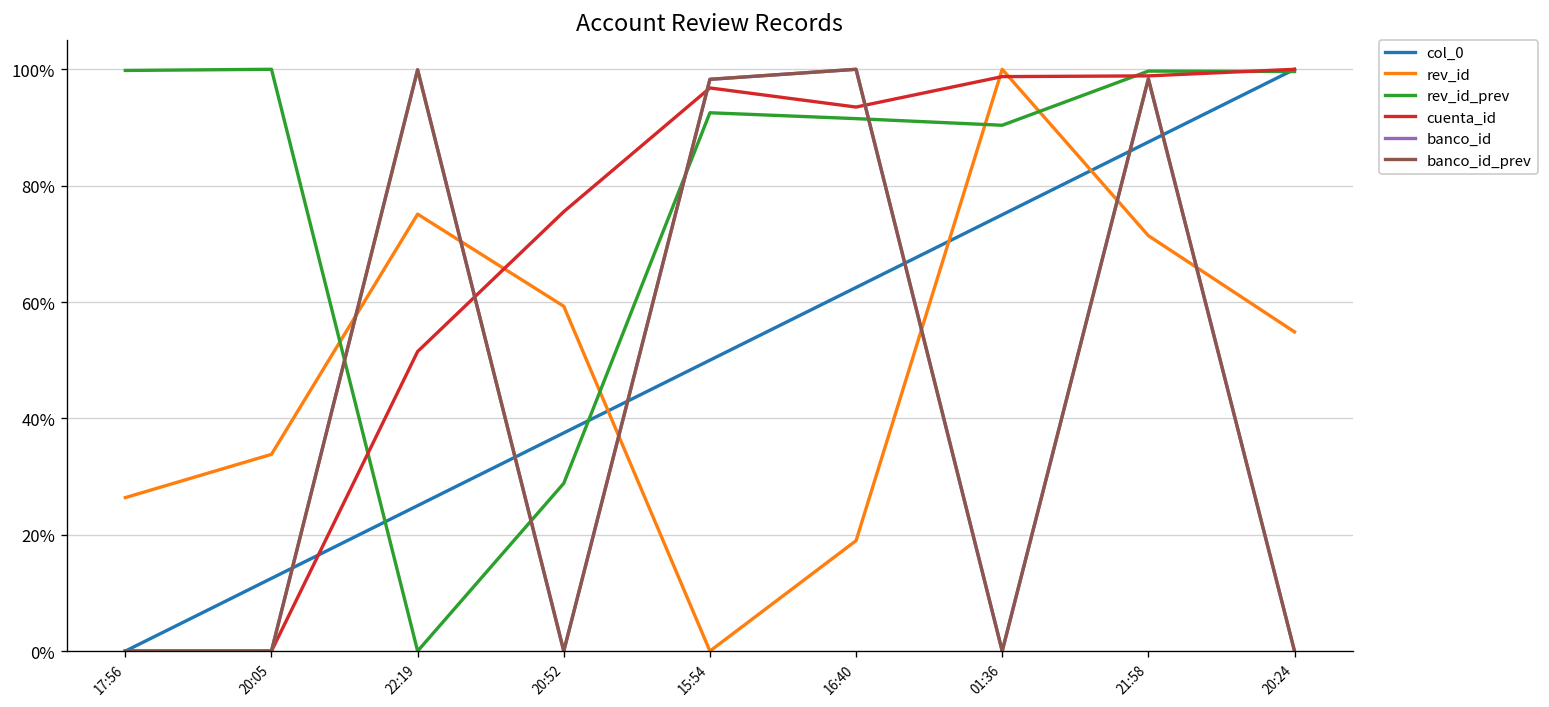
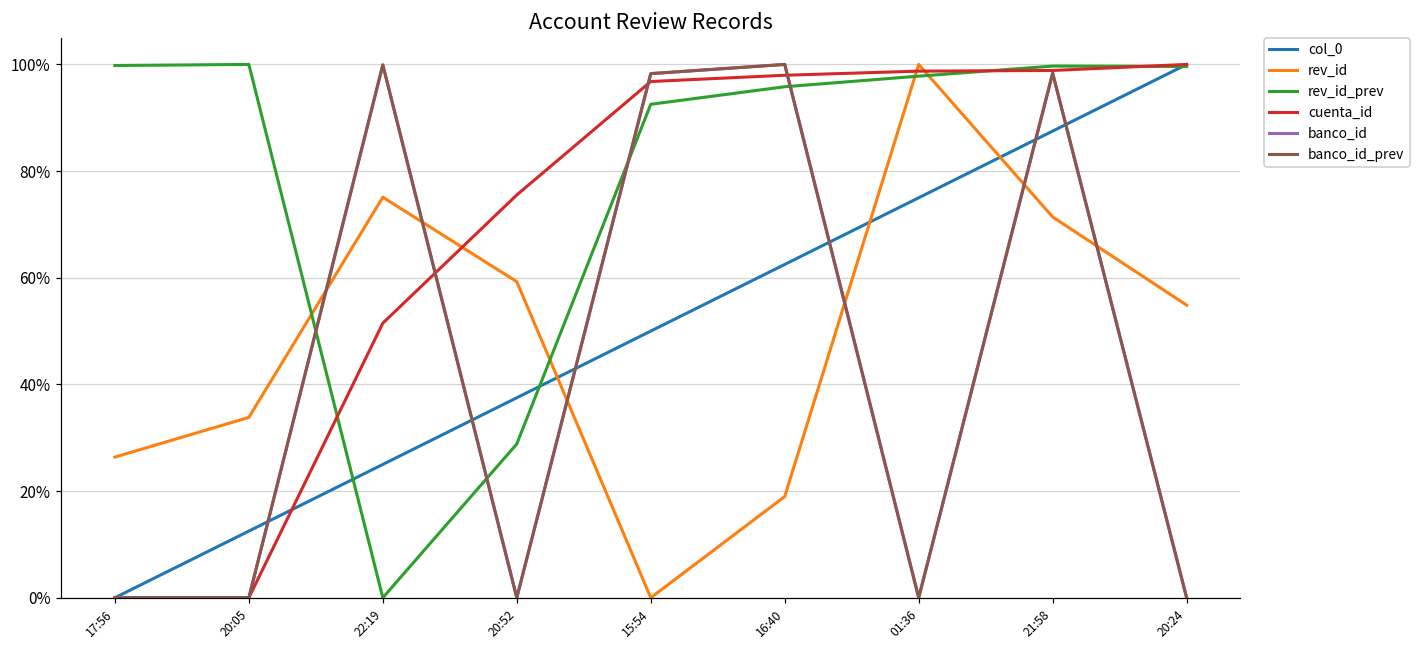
rev_id_prev, 16:40: 92% -> 96%
cuenta_id, 16:40: 94% -> 98%
rev_id_prev, 01:36: 90% -> 98%
